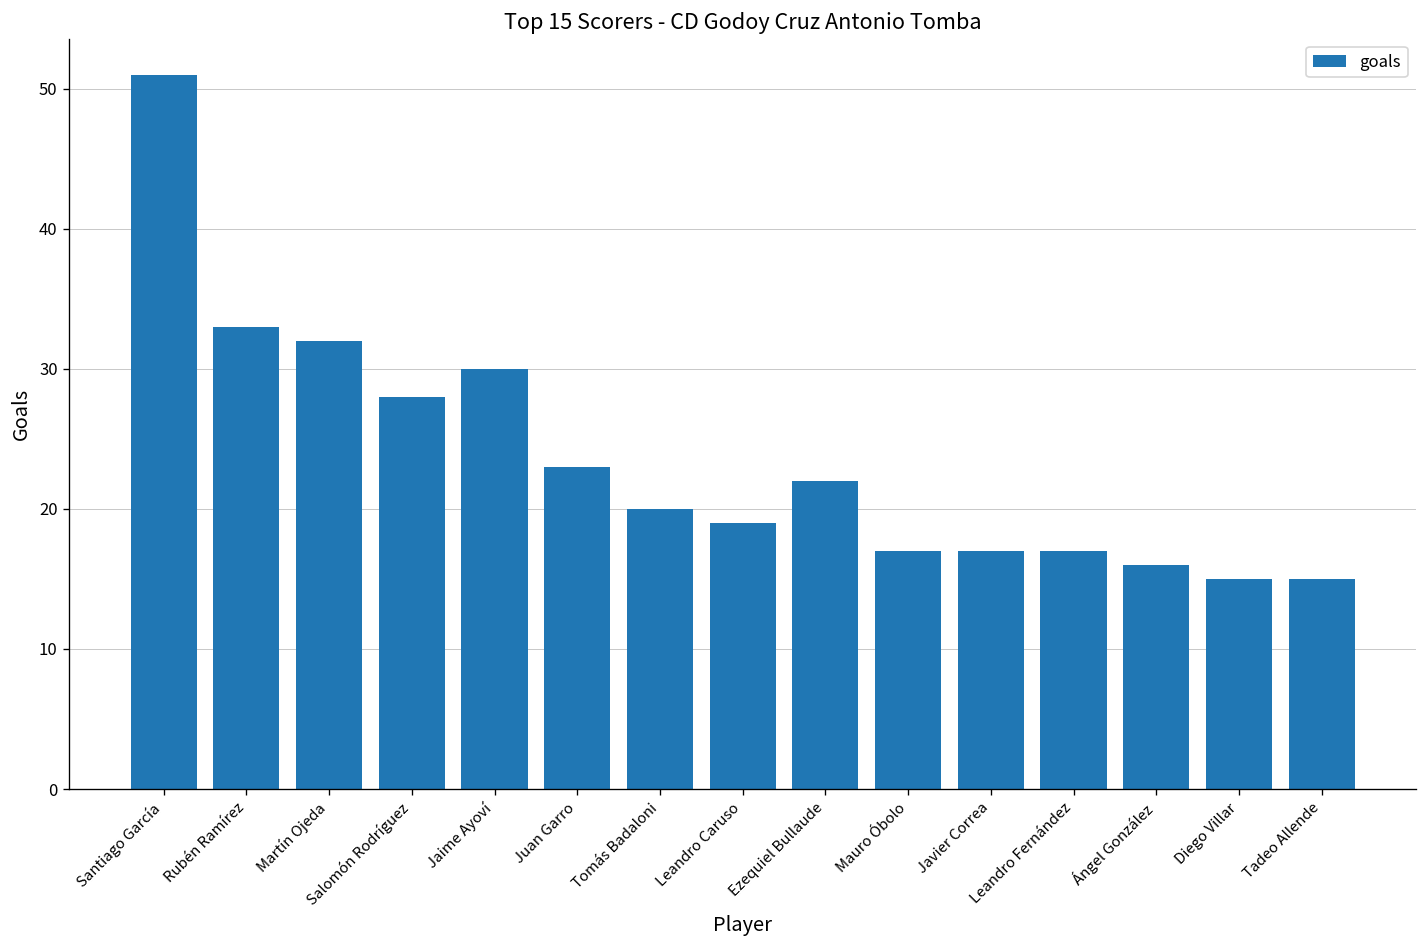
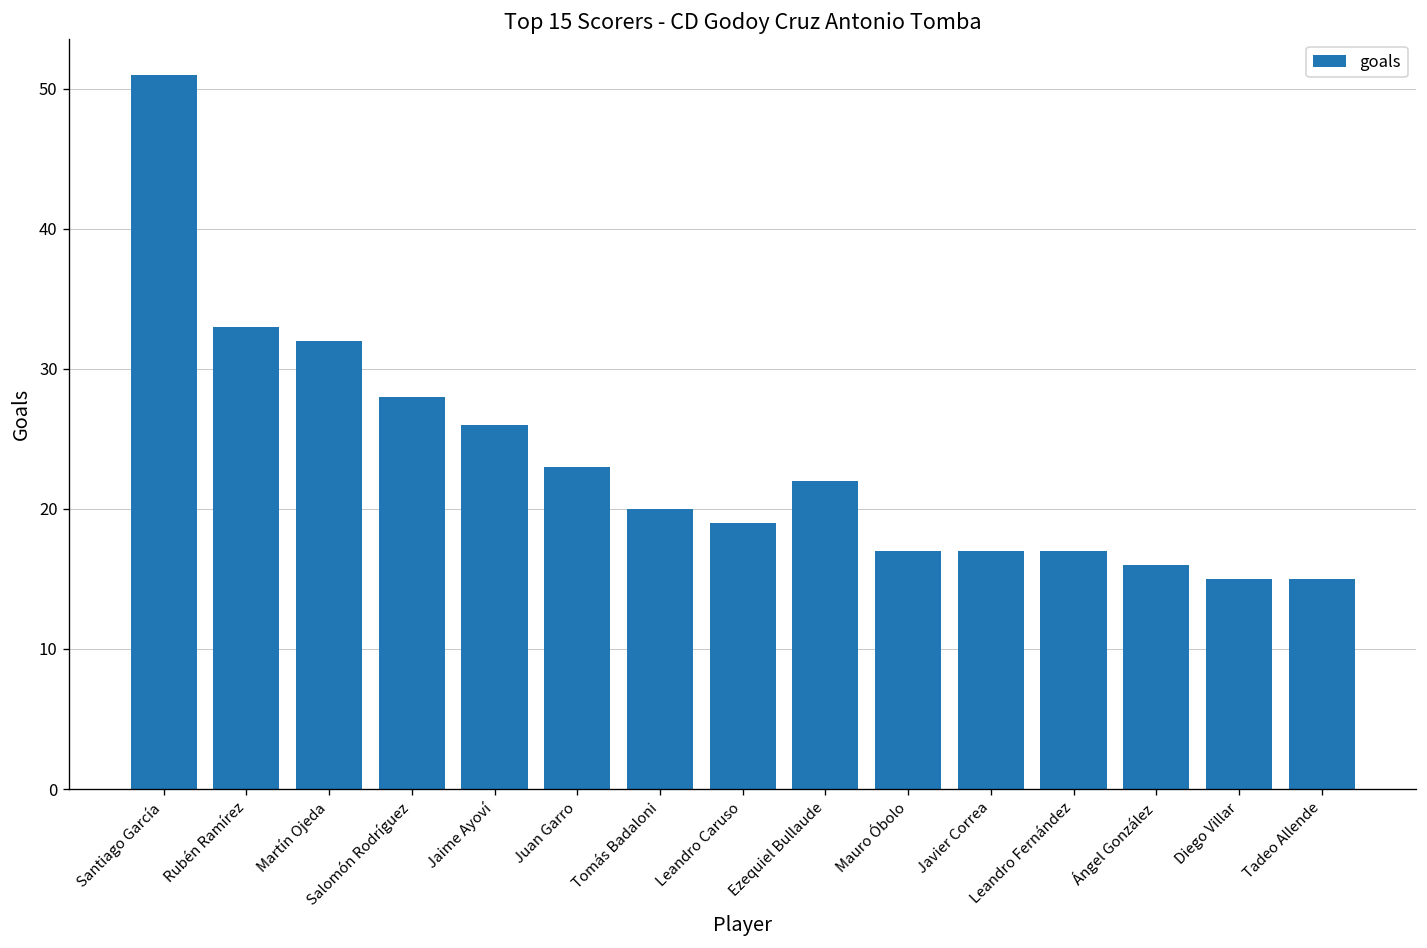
Jaime Ayoví: 30 -> 26
